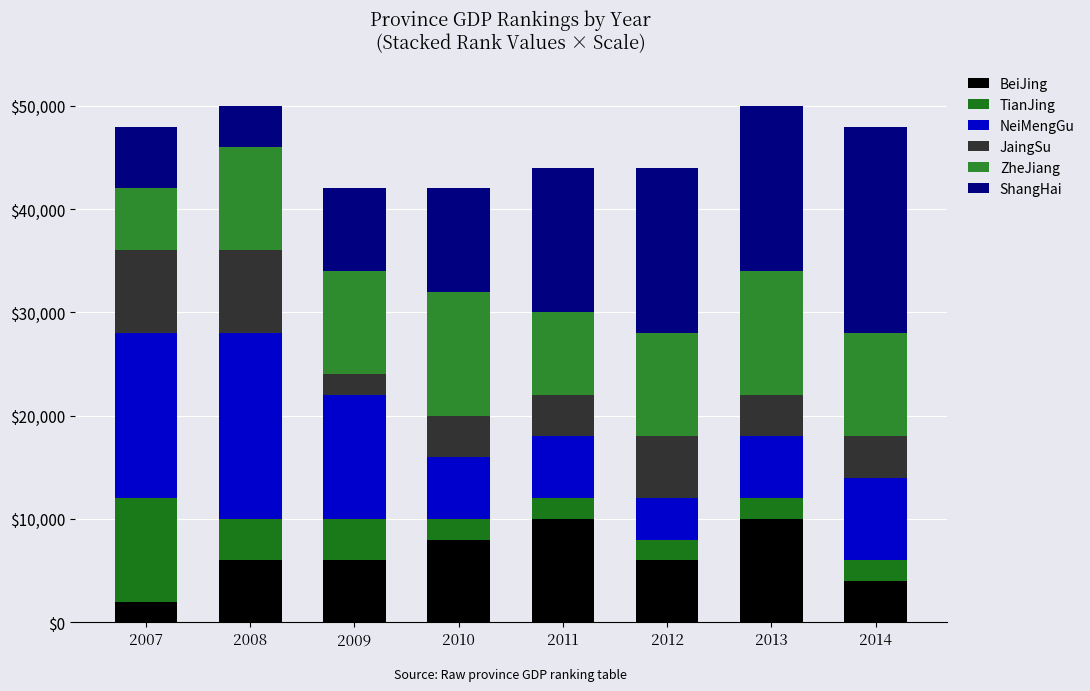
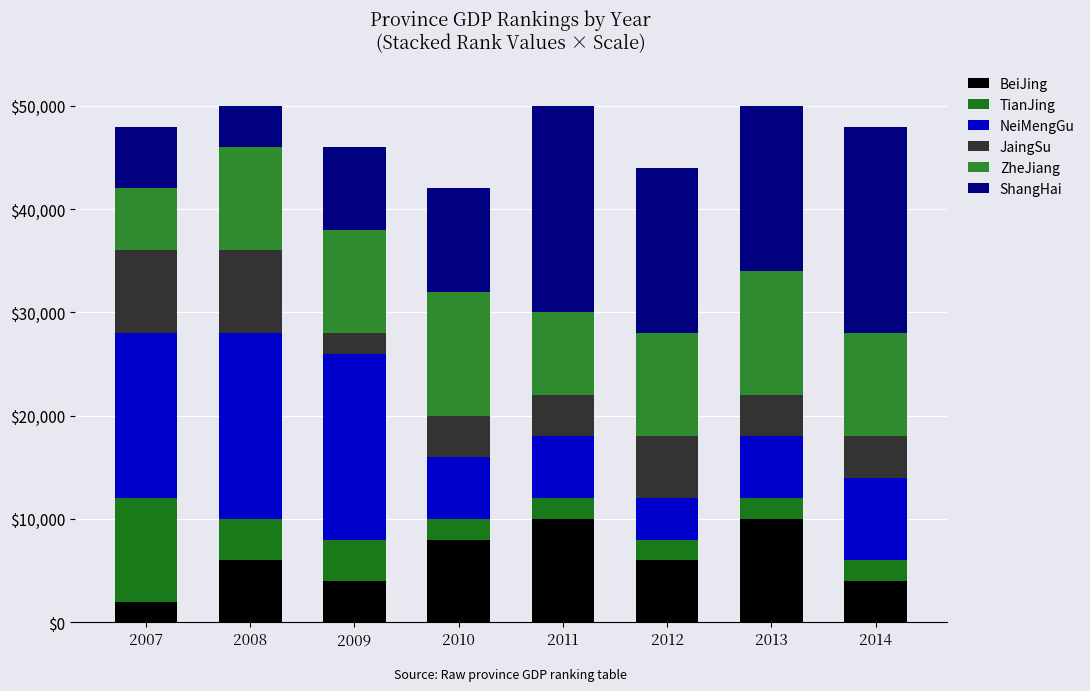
BeiJing, 2009: $6,000 -> $4,000
NeiMengGu, 2009: $12,000 -> $18,000
ShangHai, 2011: $14,000 -> $20,000
